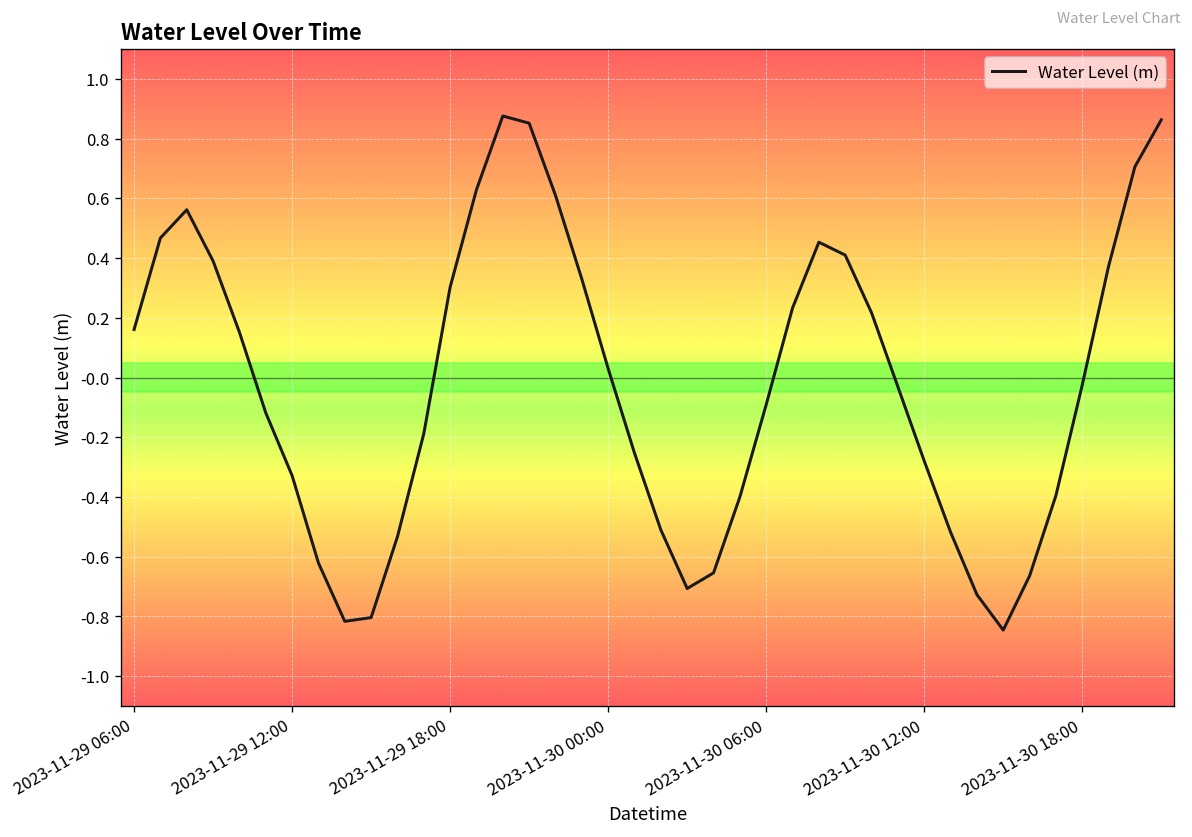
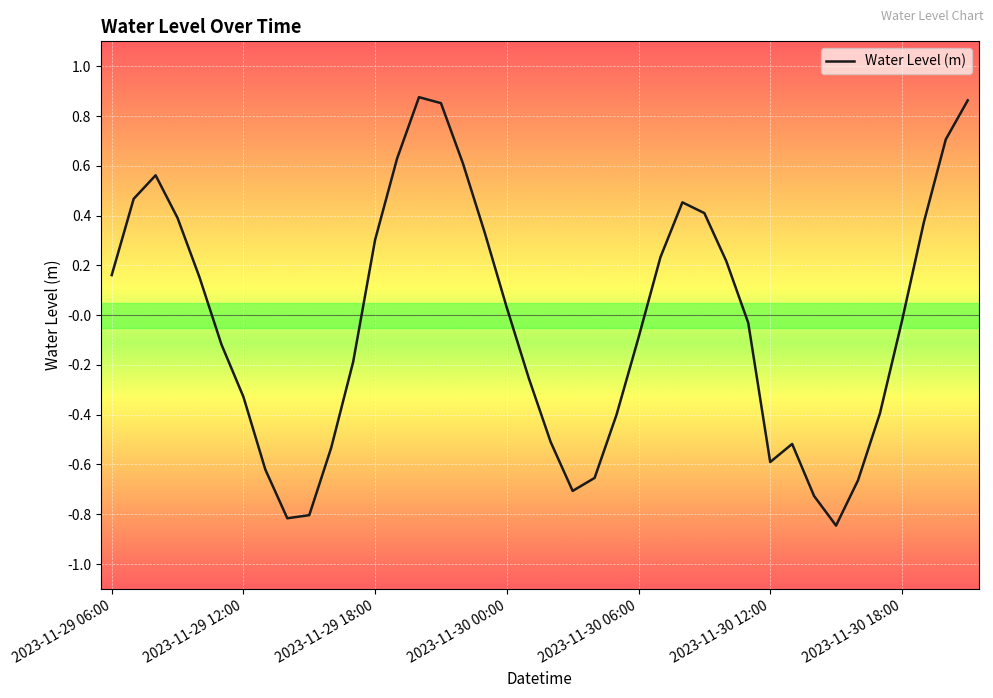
2023-11-30 12:00: -0.28 -> -0.59
